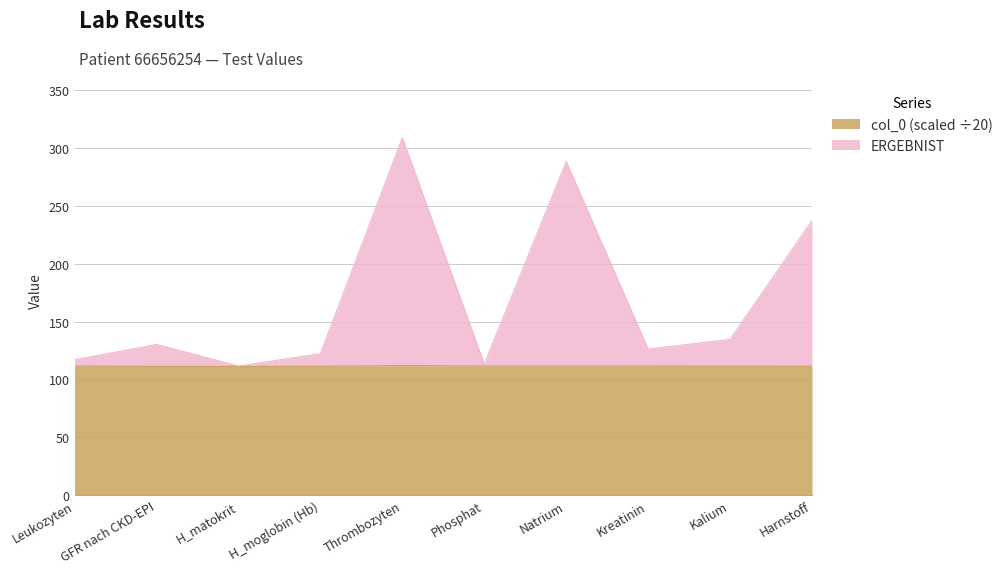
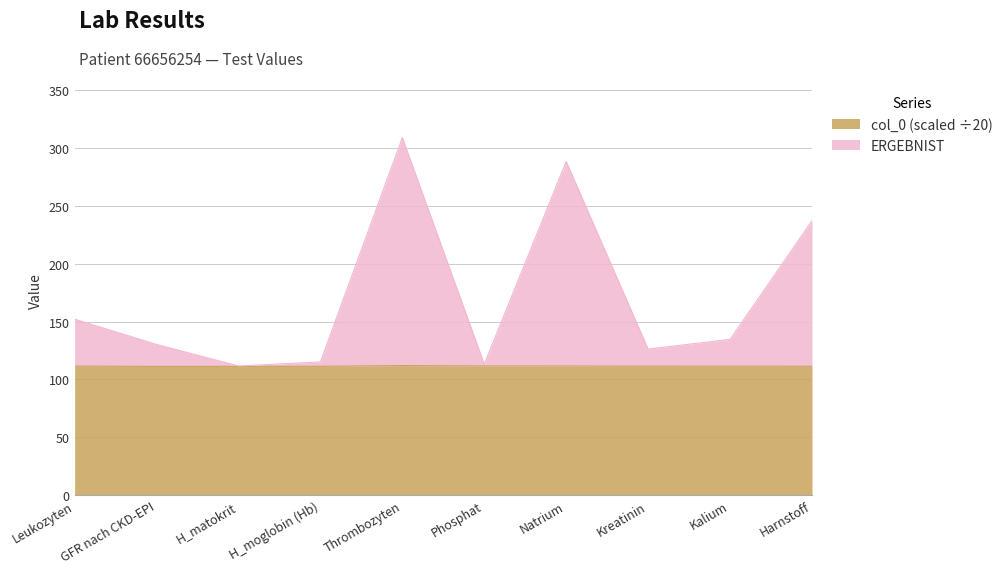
ERGEBNIST, Leukozyten: 6 -> 41
ERGEBNIST, H_moglobin (Hb): 11 -> 4
